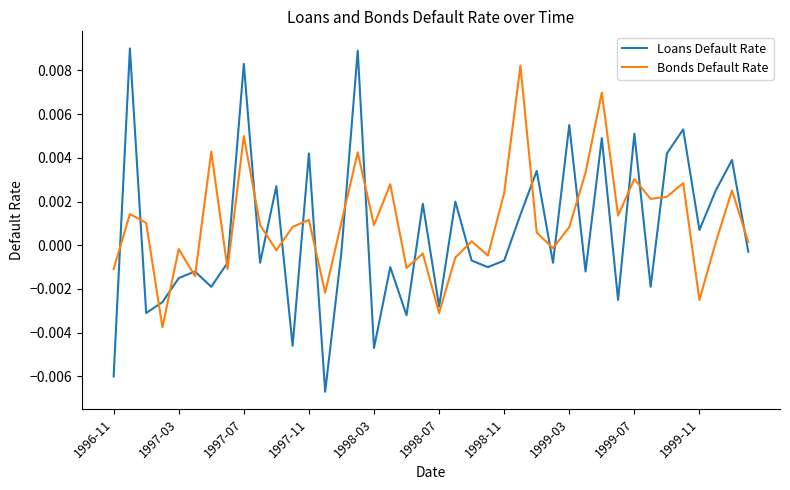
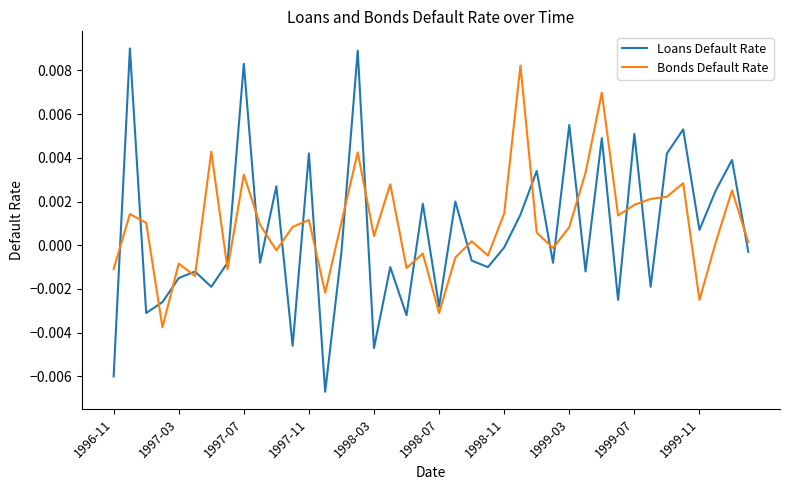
Bonds Default Rate, 1997-03: -0.0002 -> -0.0008
Bonds Default Rate, 1997-07: 0.0050 -> 0.0032
Bonds Default Rate, 1998-03: 0.0009 -> 0.0004
Loans Default Rate, 1998-11: -0.0007 -> -0.0001
Bonds Default Rate, 1998-11: 0.0024 -> 0.0015
Bonds Default Rate, 1999-07: 0.0030 -> 0.0019
